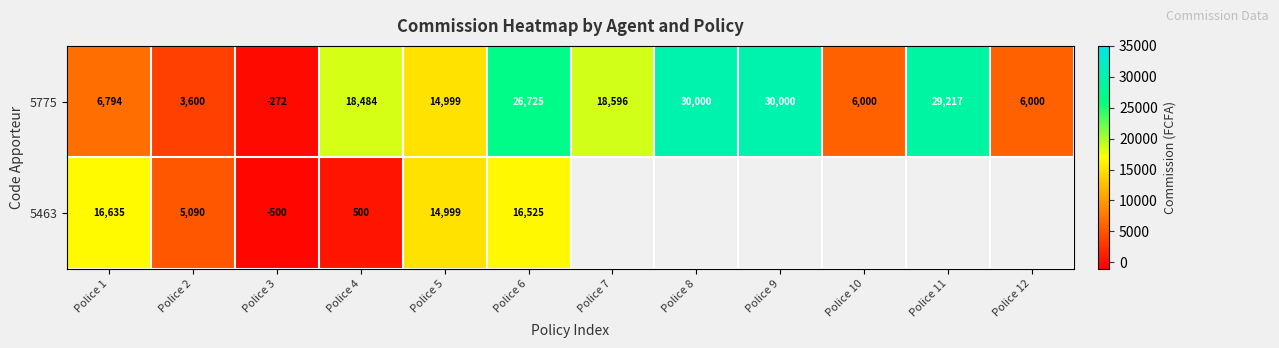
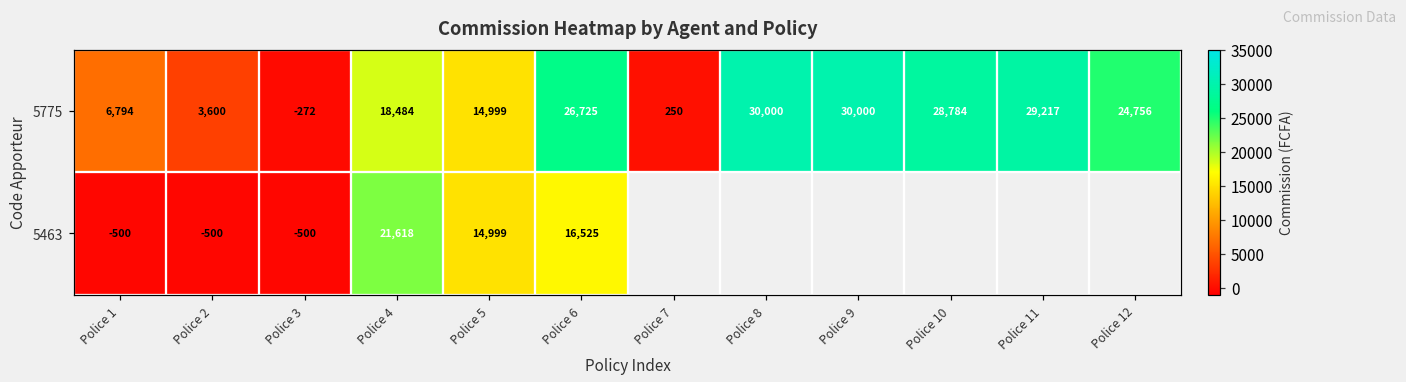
5775, Police 7: 18,596 -> 250
5775, Police 10: 6,000 -> 28,784
5775, Police 12: 6,000 -> 24,756
5463, Police 1: 16,635 -> -500
5463, Police 2: 5,090 -> -500
5463, Police 4: 500 -> 21,618
